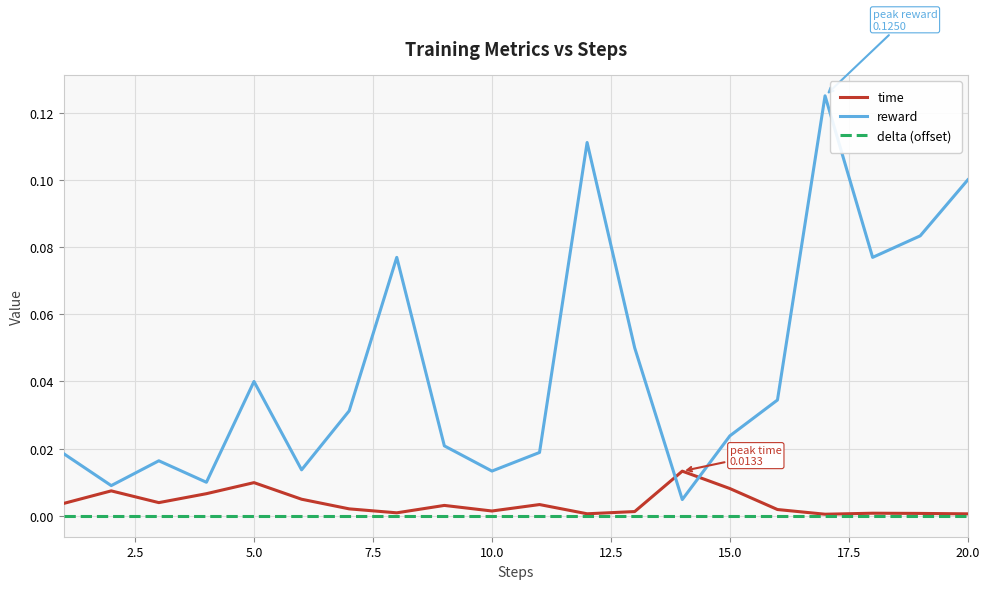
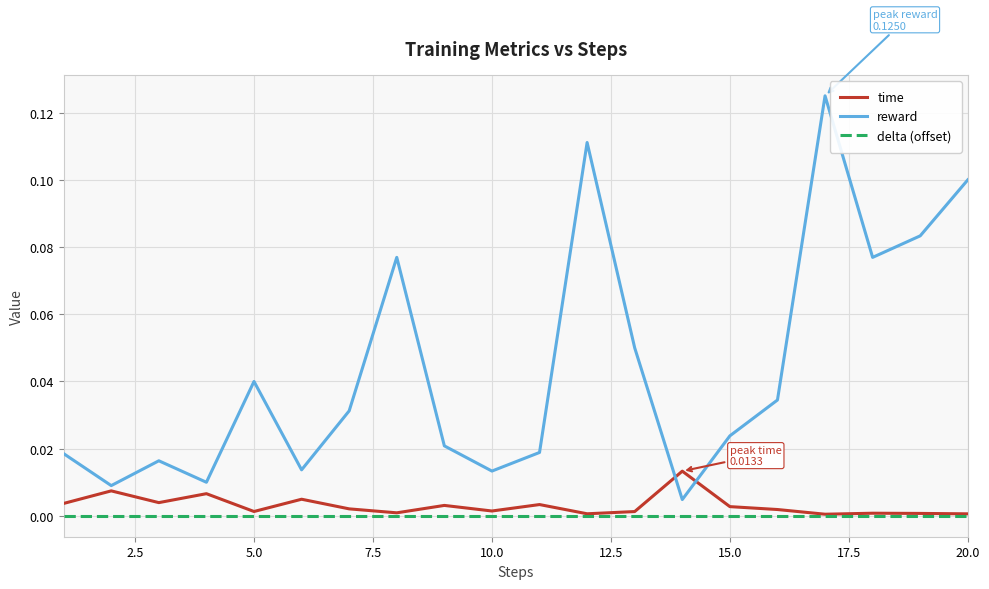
time, 5.0: 0.010 -> 0.001
time, 15.0: 0.008 -> 0.003
